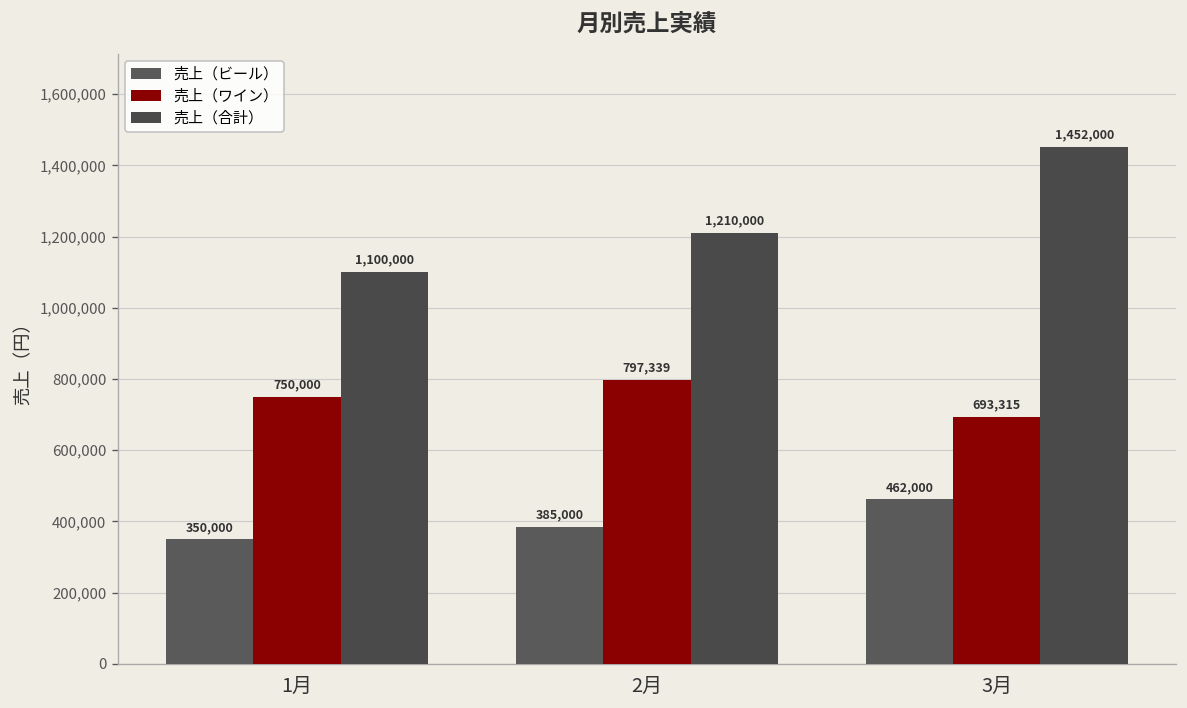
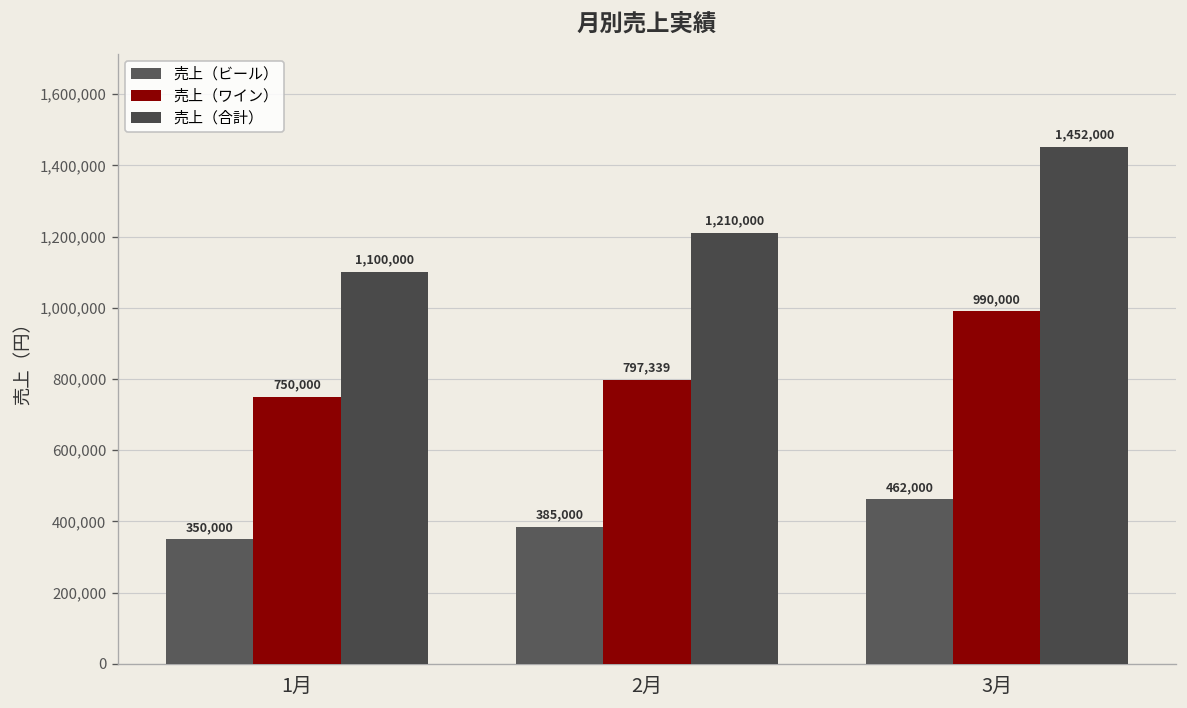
売上（ワイン）, 3月: 693,315 -> 990,000
